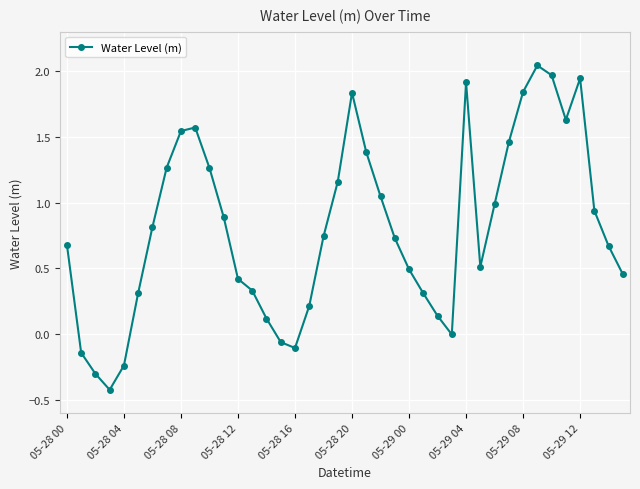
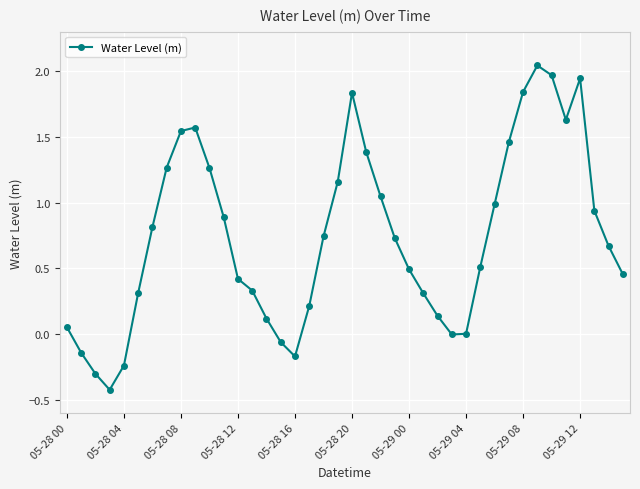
05-28 00: 0.68 -> 0.05
05-28 16: -0.11 -> -0.17
05-29 04: 1.92 -> 0.00
